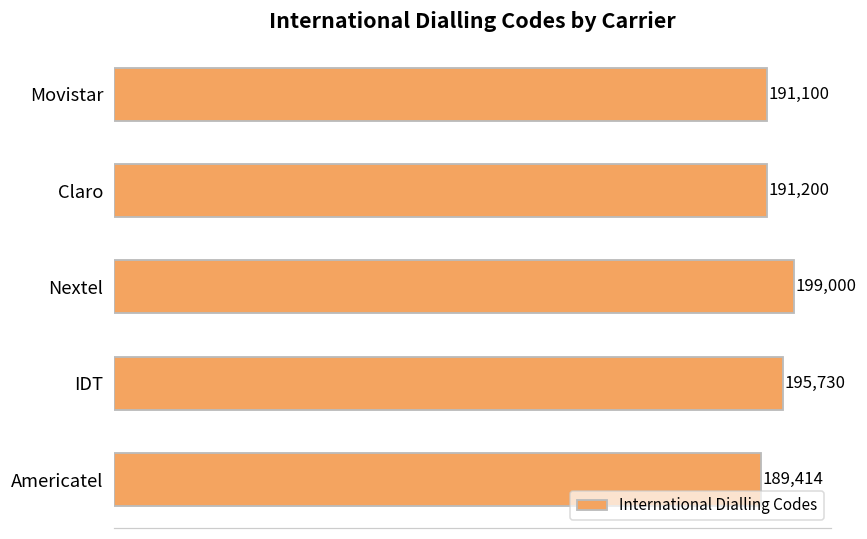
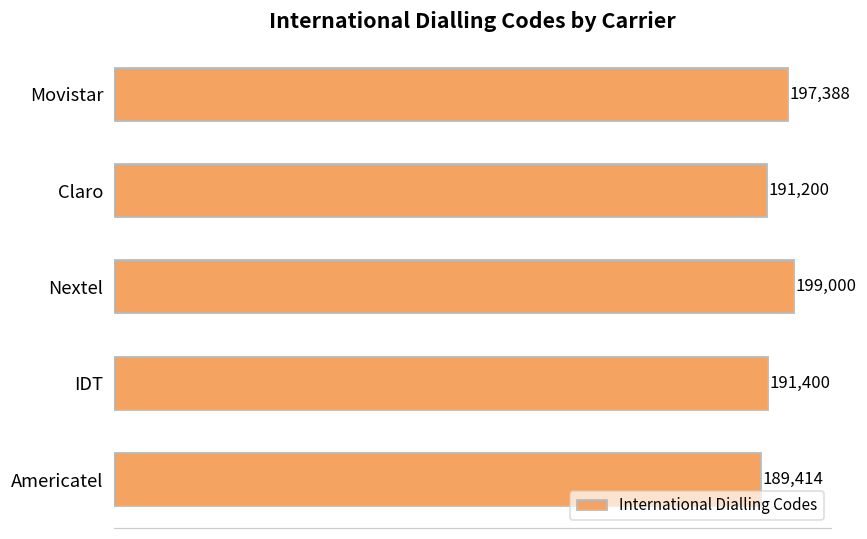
Movistar: 191,100 -> 197,388
IDT: 195,730 -> 191,400
